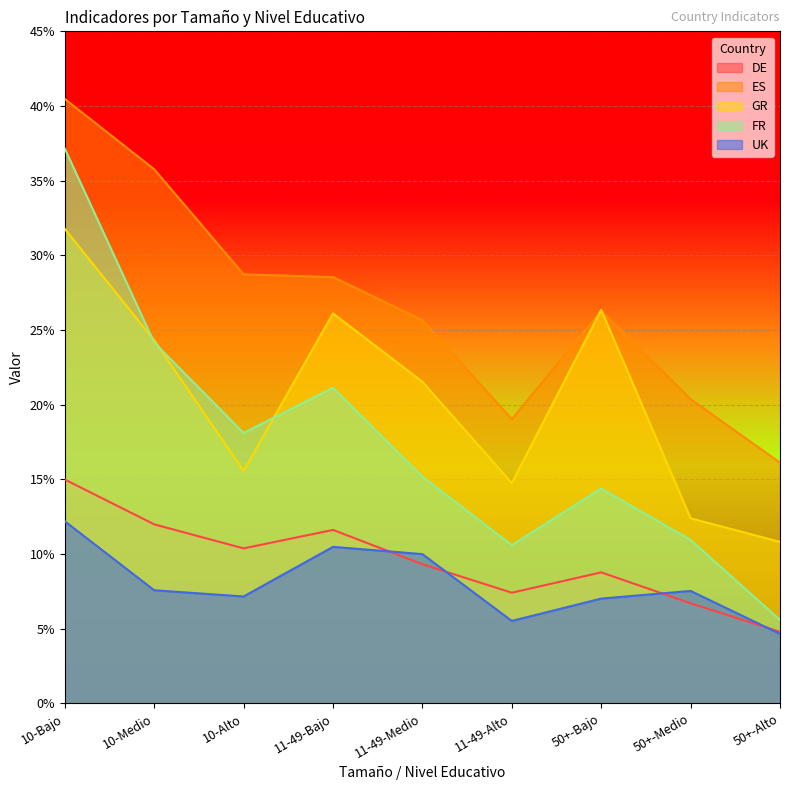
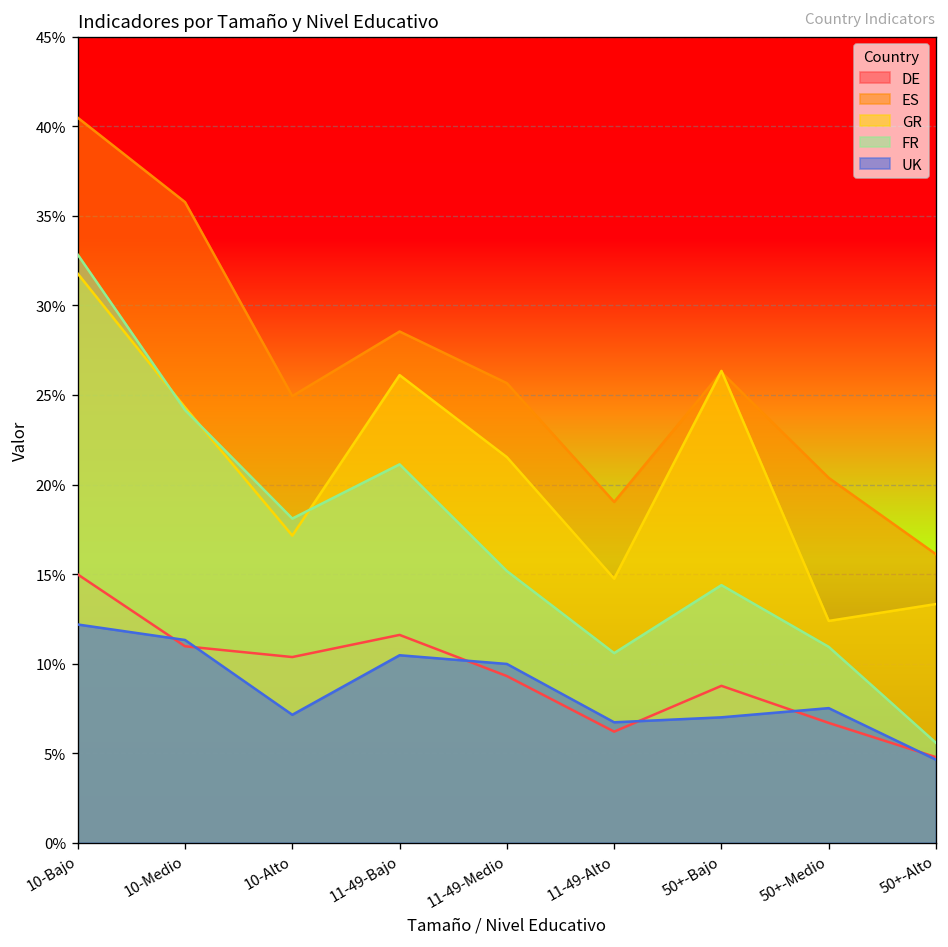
FR, 10-Bajo: 37.1% -> 32.8%
DE, 10-Medio: 12.0% -> 11.0%
UK, 10-Medio: 7.6% -> 11.3%
ES, 10-Alto: 28.7% -> 24.9%
GR, 10-Alto: 15.6% -> 17.2%
DE, 11-49-Alto: 7.4% -> 6.2%
UK, 11-49-Alto: 5.5% -> 6.7%
GR, 50+-Alto: 10.8% -> 13.3%
